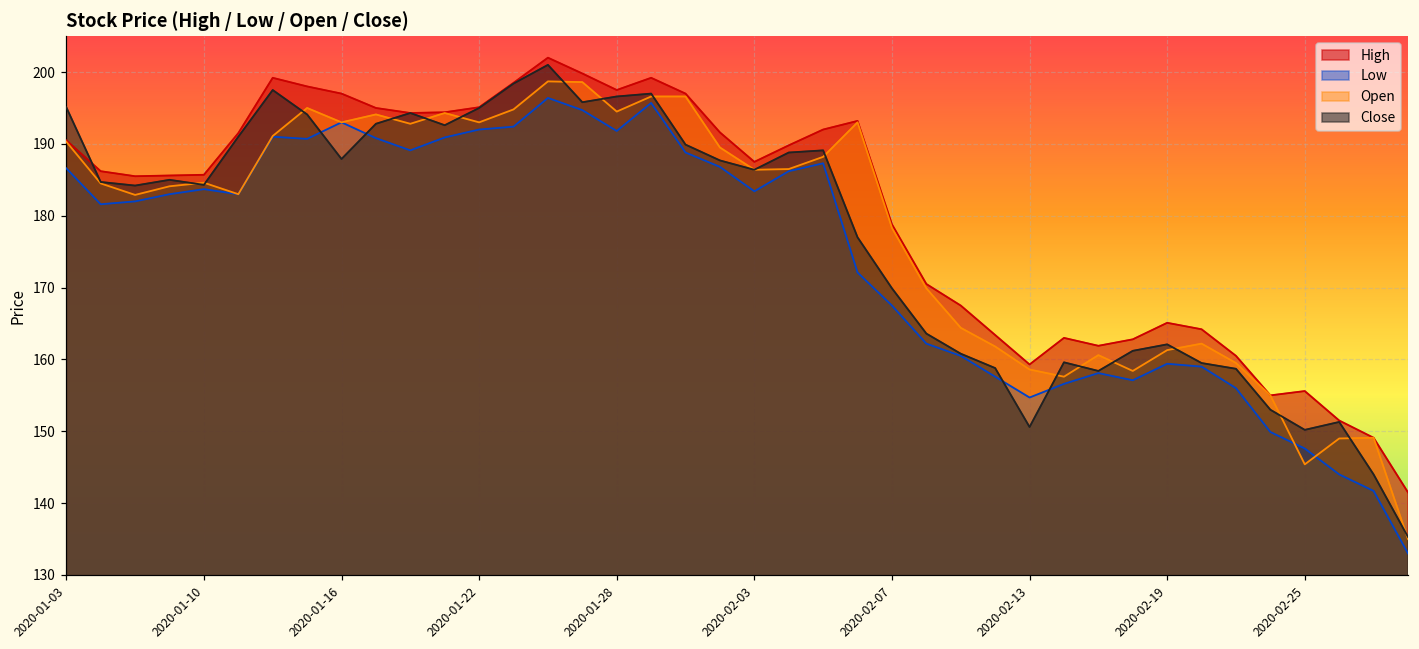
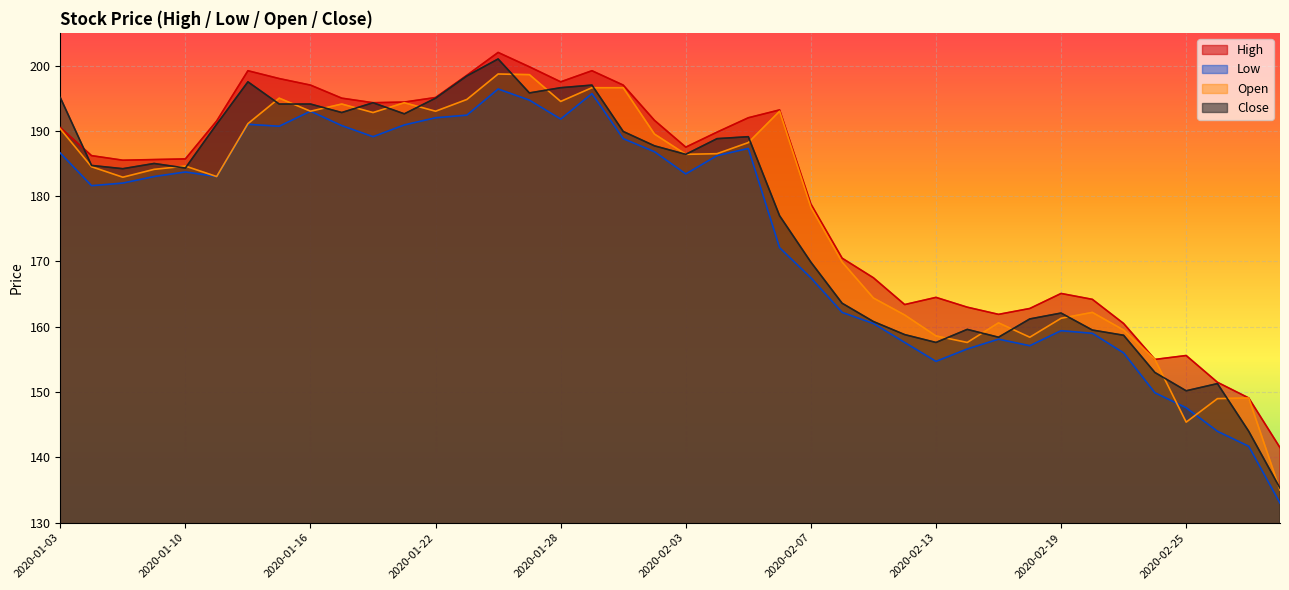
Close, 2020-01-16: 188 -> 194
High, 2020-02-13: 159 -> 165
Close, 2020-02-13: 151 -> 158
